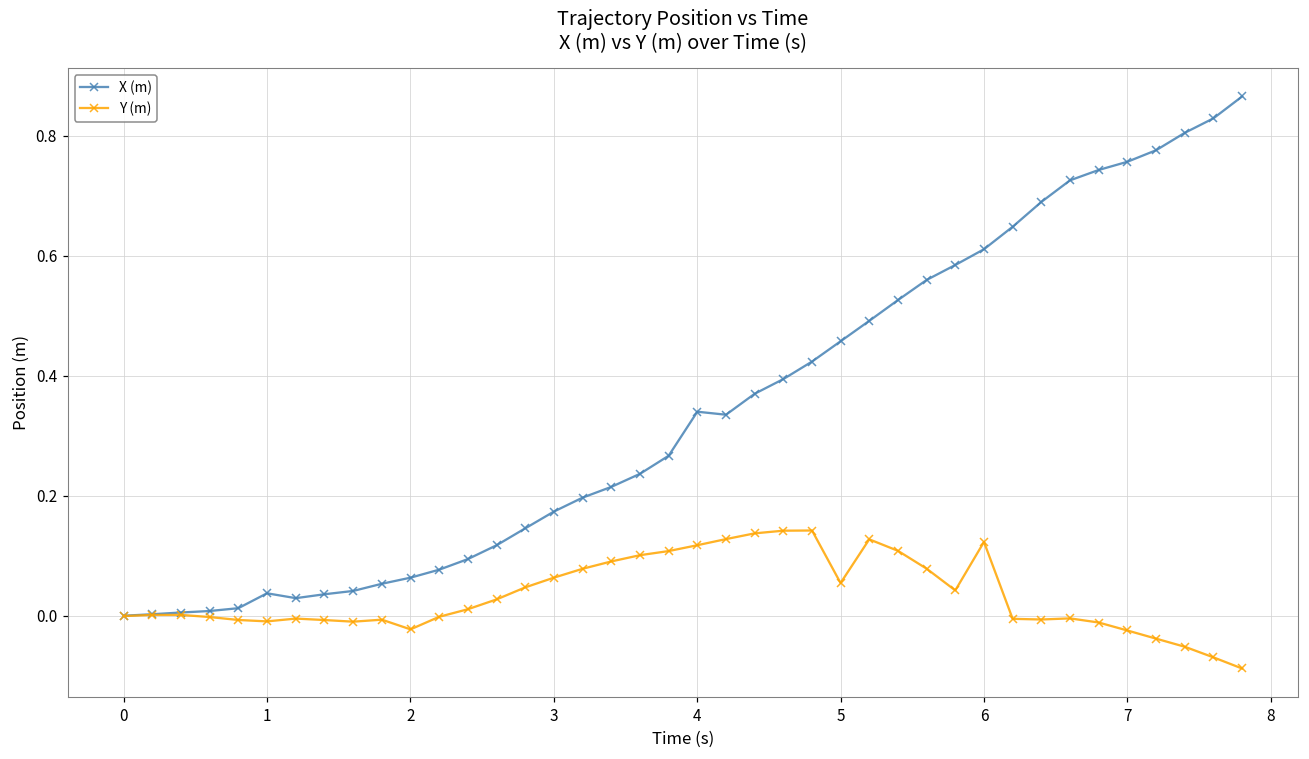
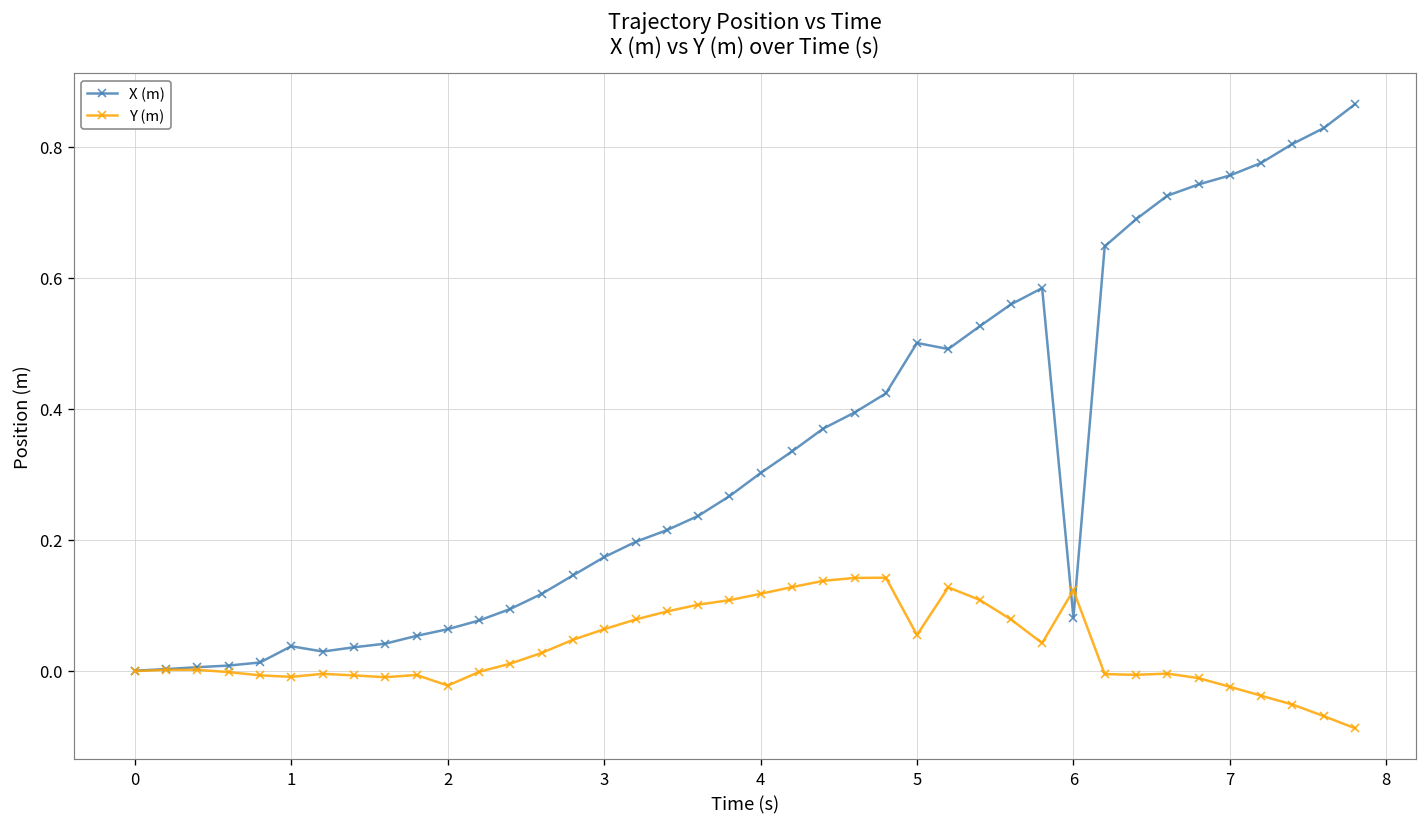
X (m), 4: 0.34 -> 0.30
X (m), 5: 0.46 -> 0.50
X (m), 6: 0.61 -> 0.08
